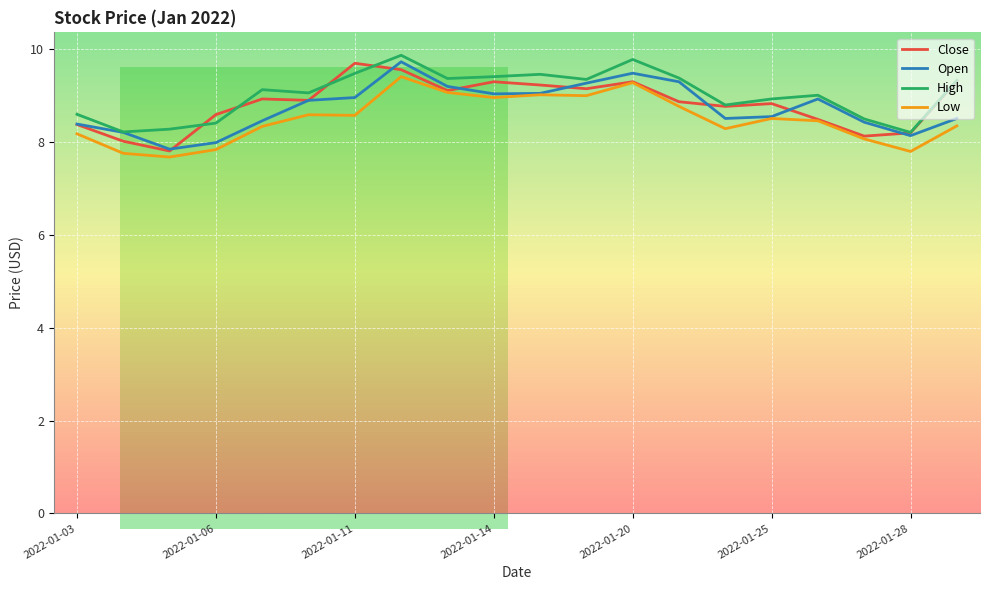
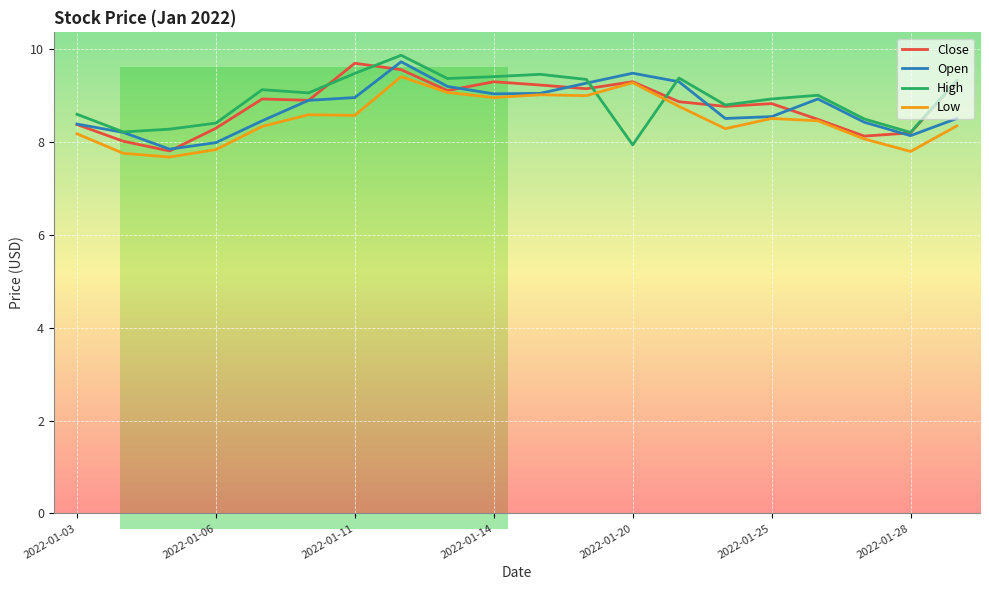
Close, 2022-01-06: 8.6 -> 8.3
High, 2022-01-20: 9.8 -> 7.9
